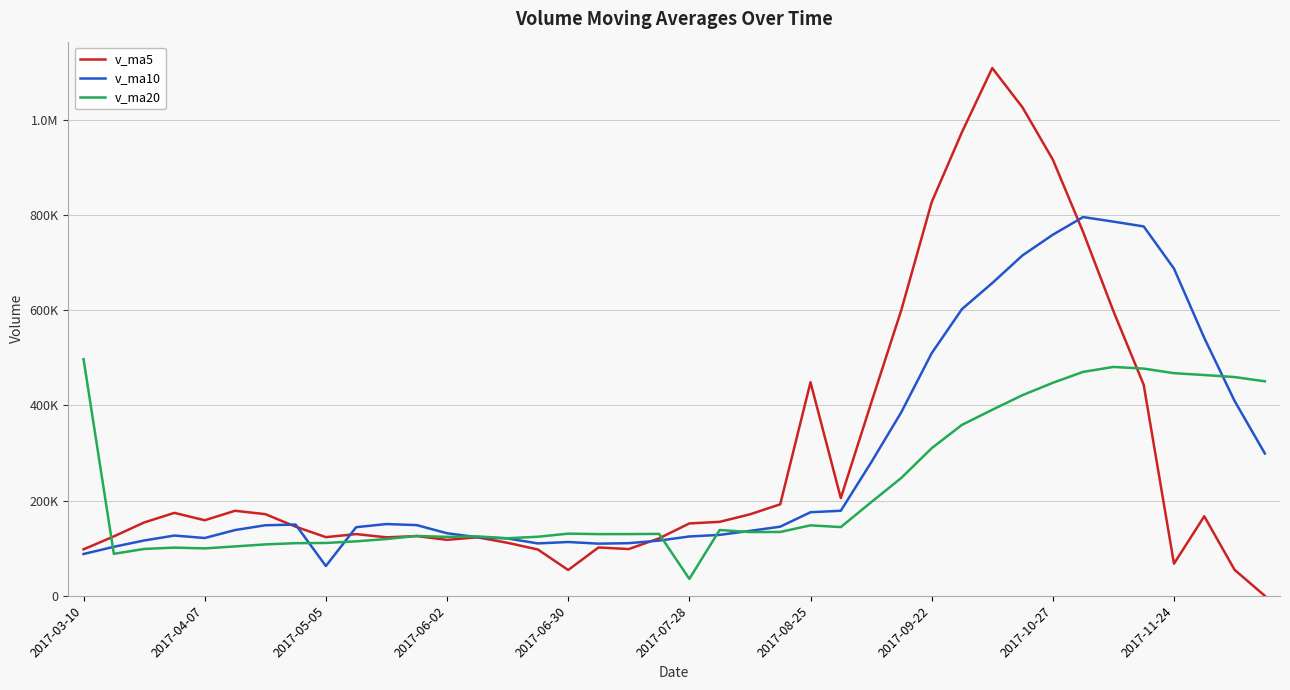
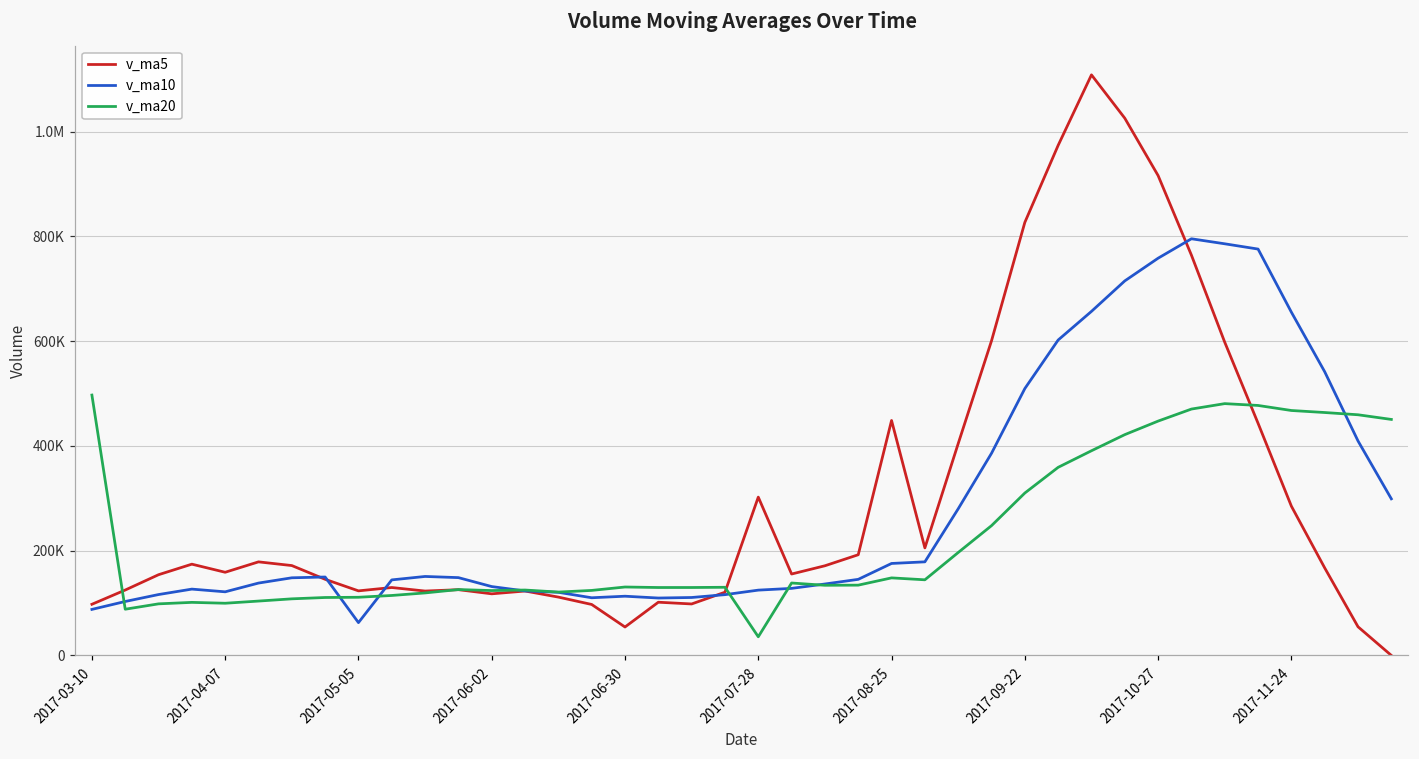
v_ma5, 2017-07-28: 150000 -> 300000
v_ma5, 2017-11-24: 70000 -> 290000
v_ma10, 2017-11-24: 690000 -> 660000
